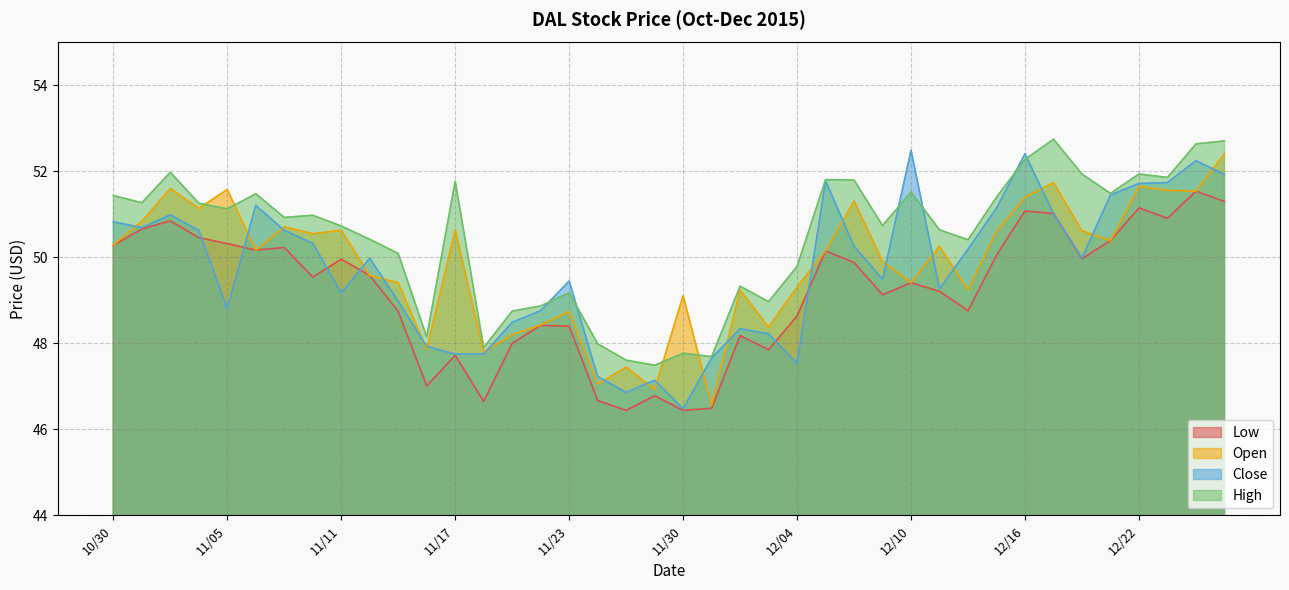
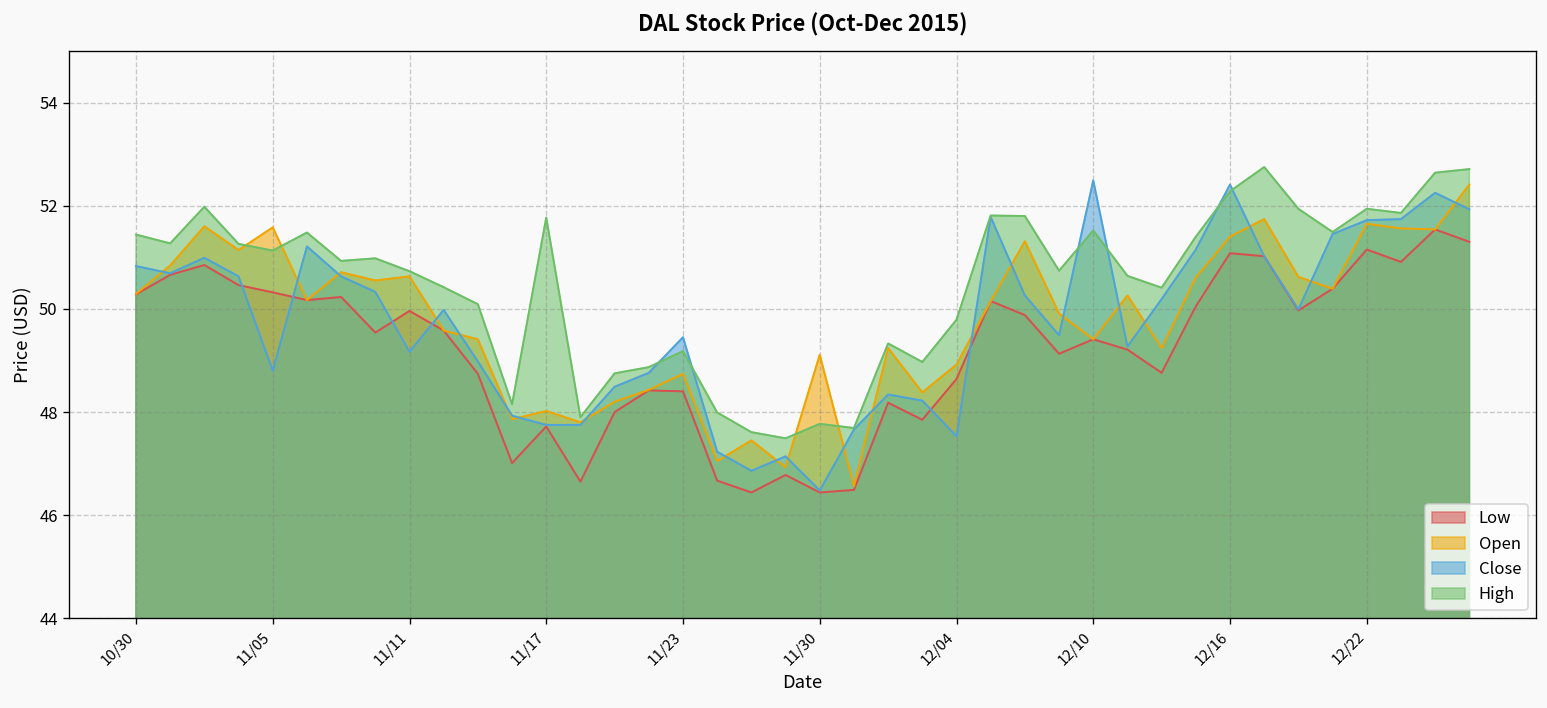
Open, 11/17: 50.6 -> 48.0
Open, 12/04: 49.3 -> 48.9
